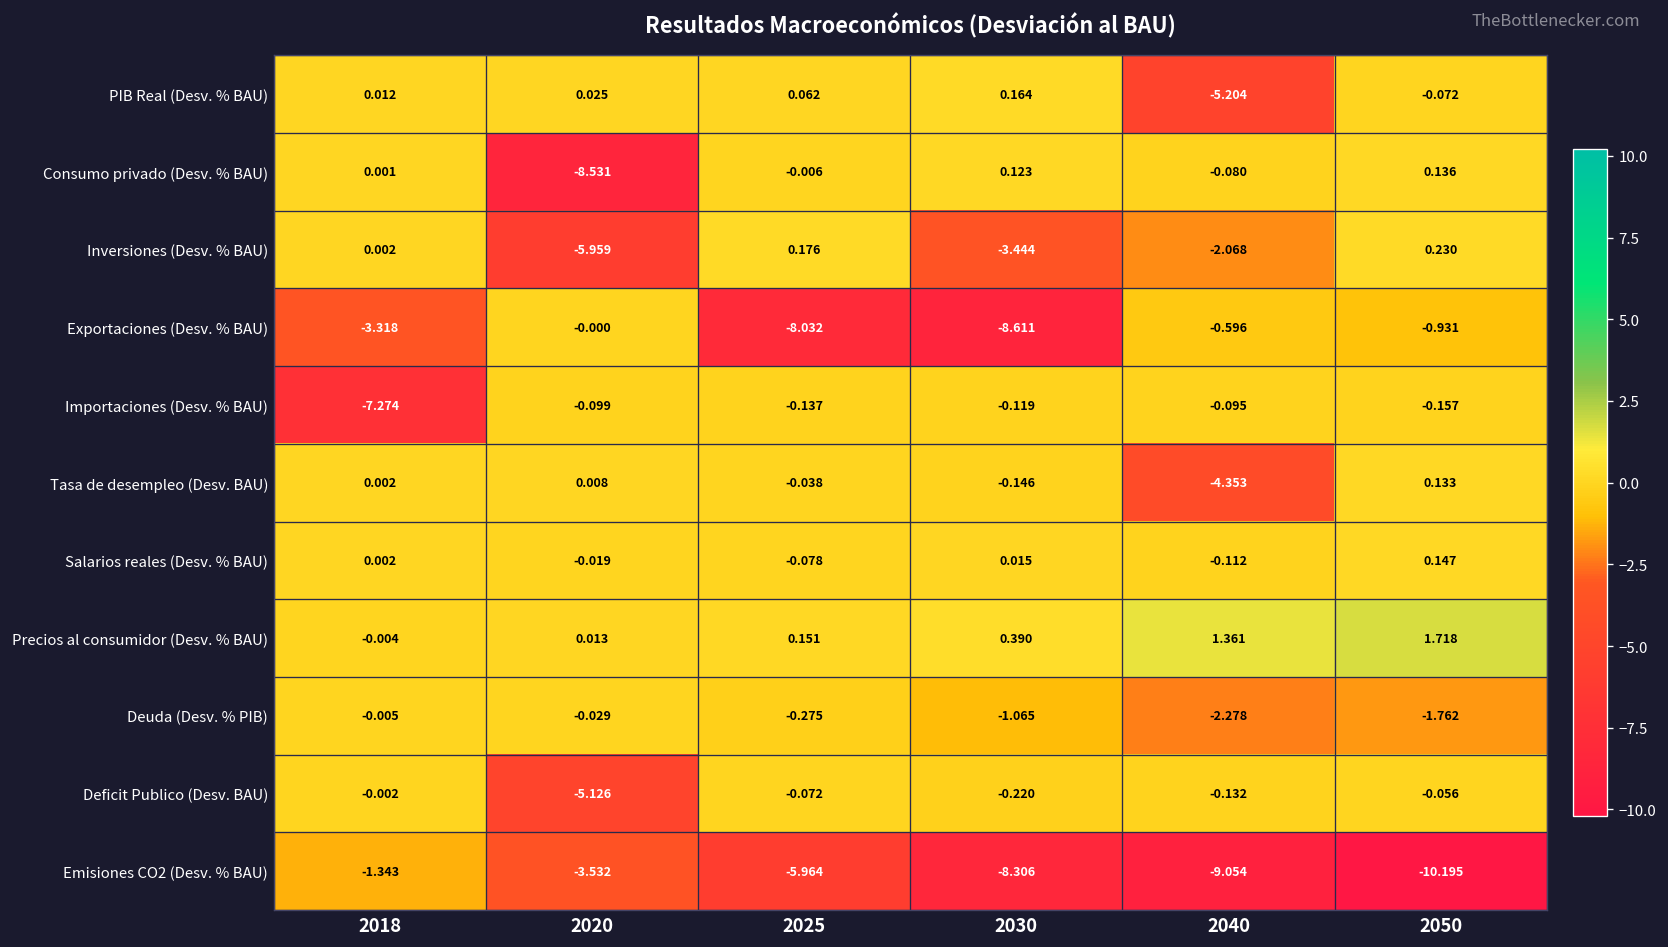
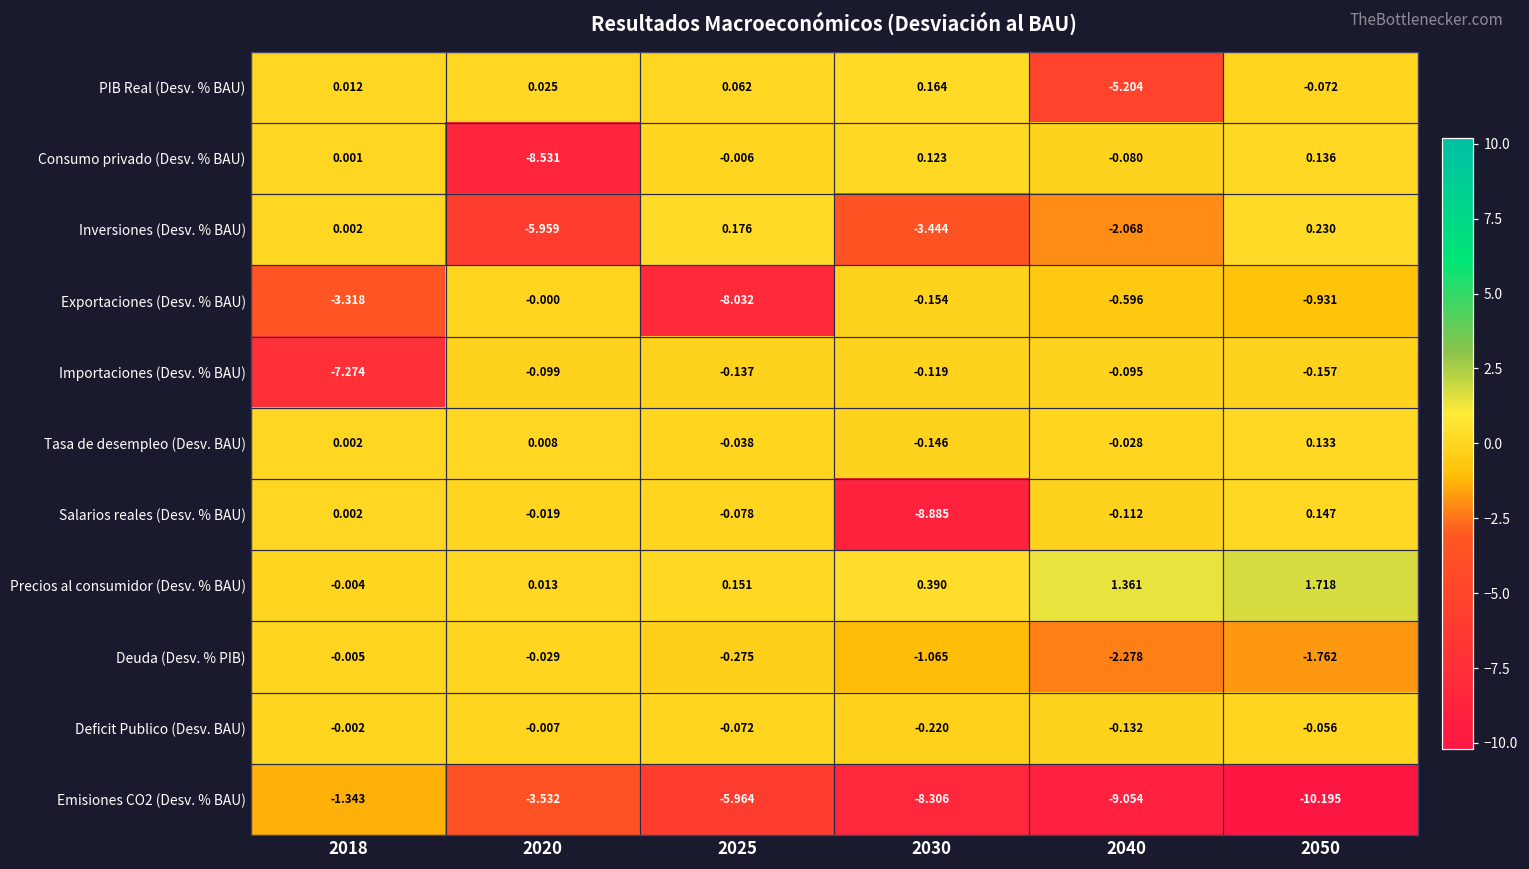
Exportaciones (Desv. % BAU), 2030: -8.611 -> -0.154
Tasa de desempleo (Desv. BAU), 2040: -4.353 -> -0.028
Salarios reales (Desv. % BAU), 2030: 0.015 -> -8.885
Deficit Publico (Desv. BAU), 2020: -5.126 -> -0.007
